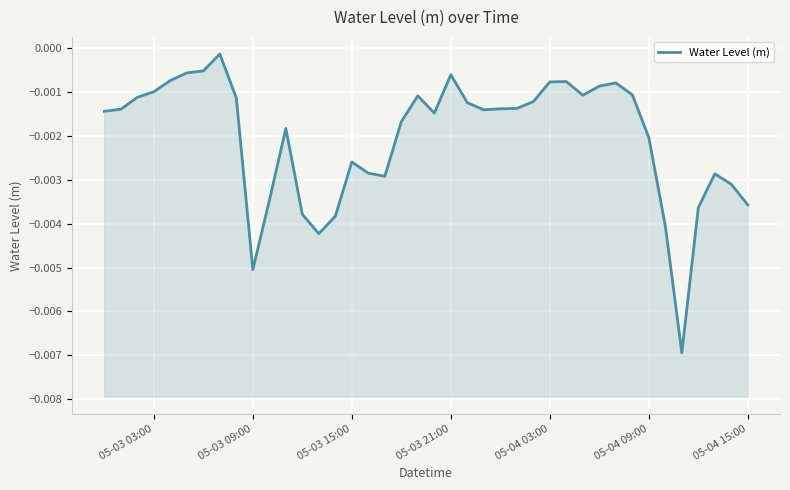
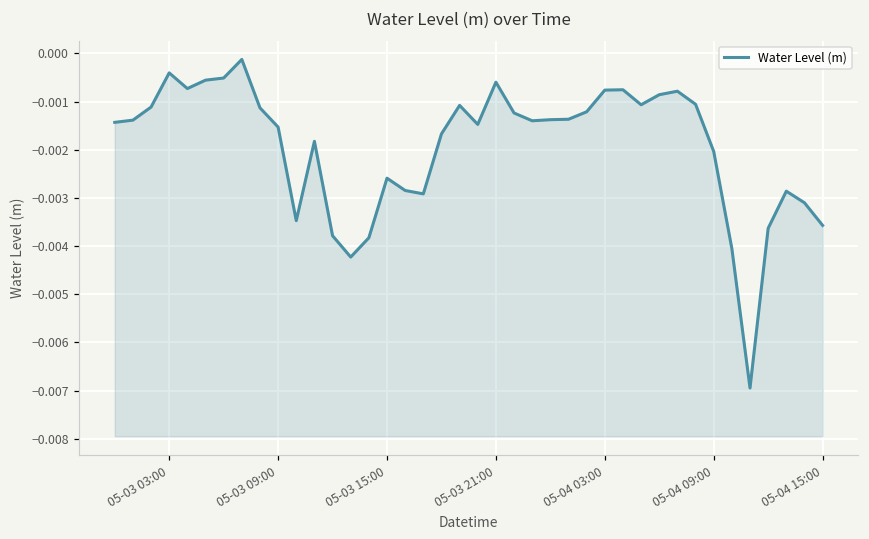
05-03 03:00: -0.0010 -> -0.0004
05-03 09:00: -0.0050 -> -0.0015
